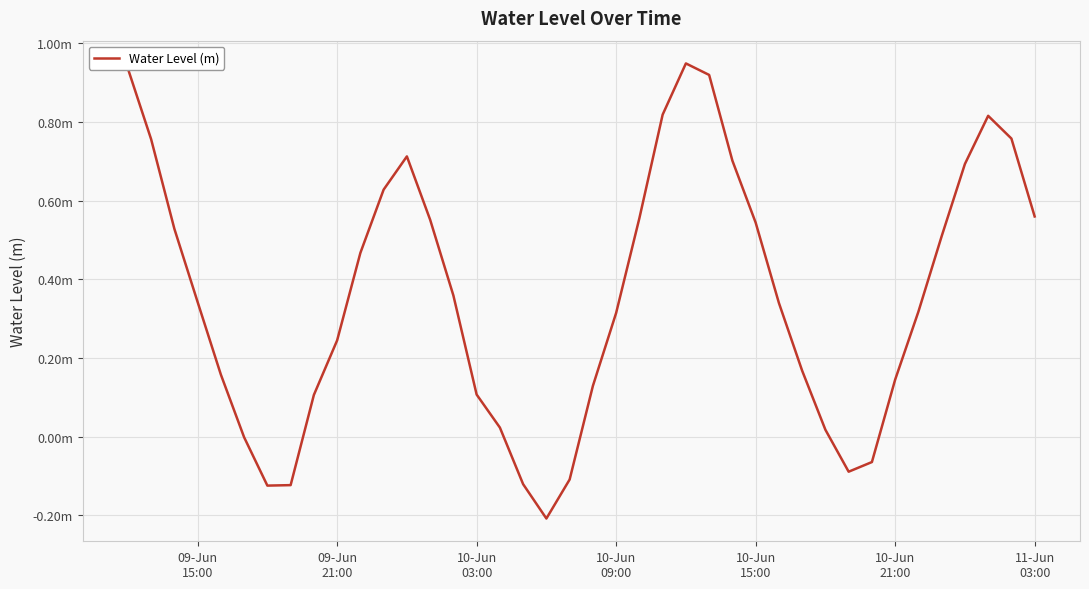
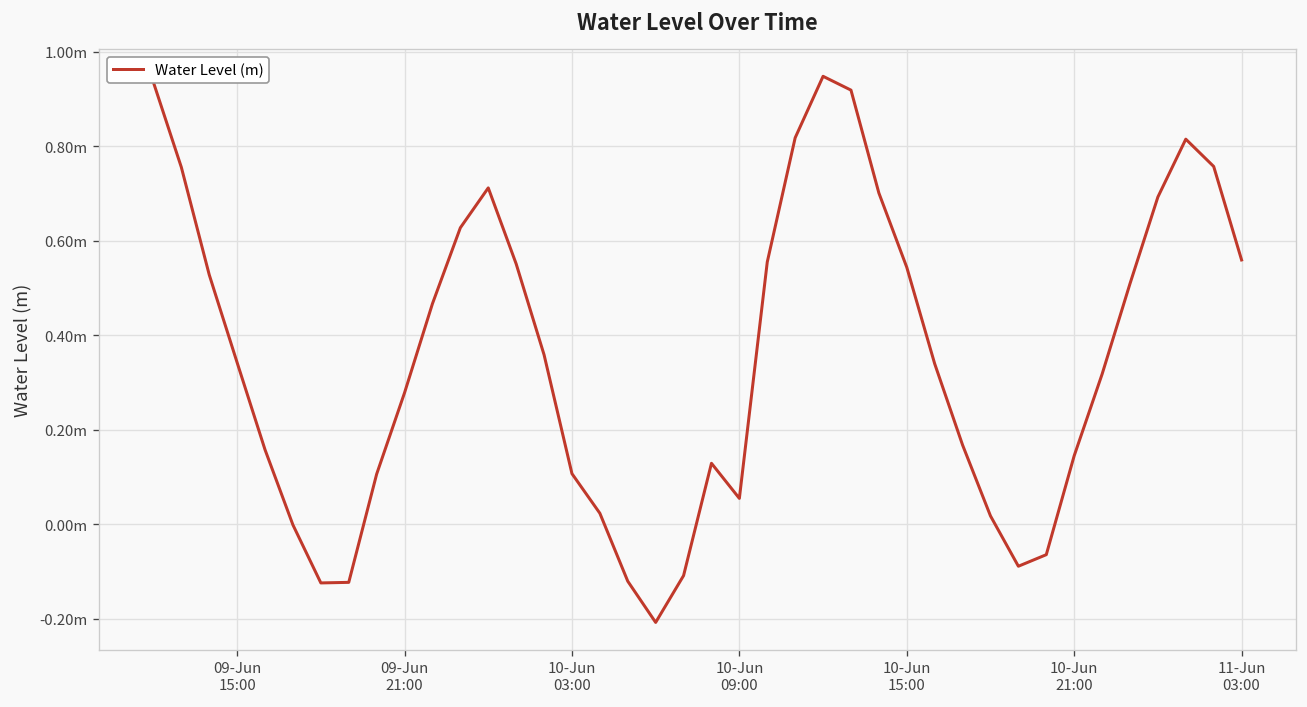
09-Jun 21:00: 0.24m -> 0.28m
10-Jun 09:00: 0.31m -> 0.05m
